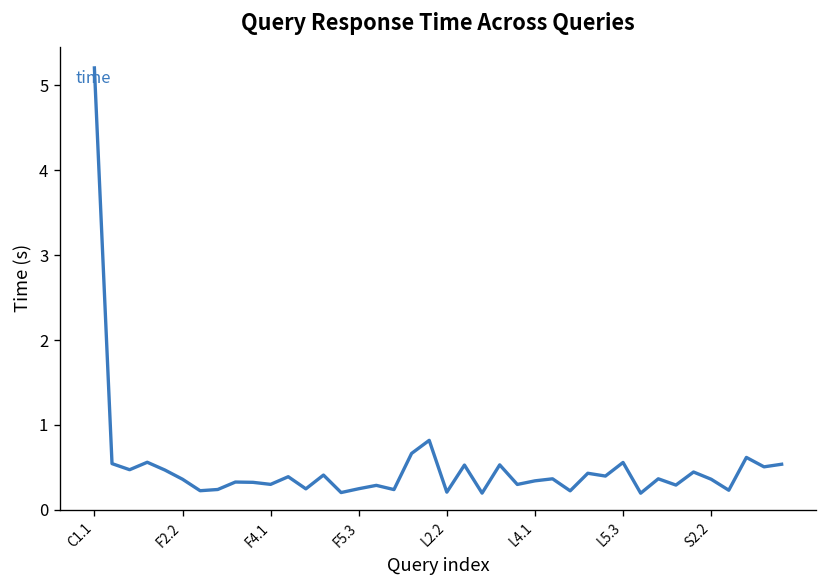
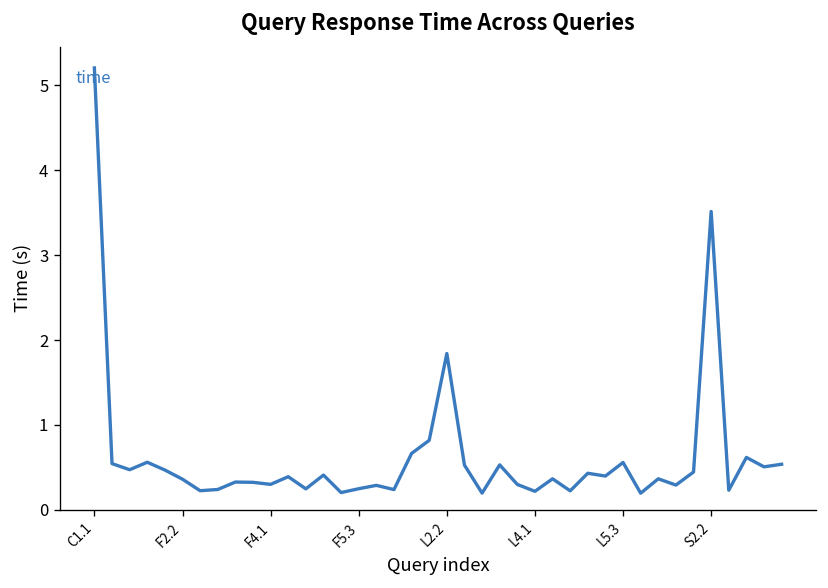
L2.2: 0.2 -> 1.8
L4.1: 0.3 -> 0.2
S2.2: 0.4 -> 3.5
